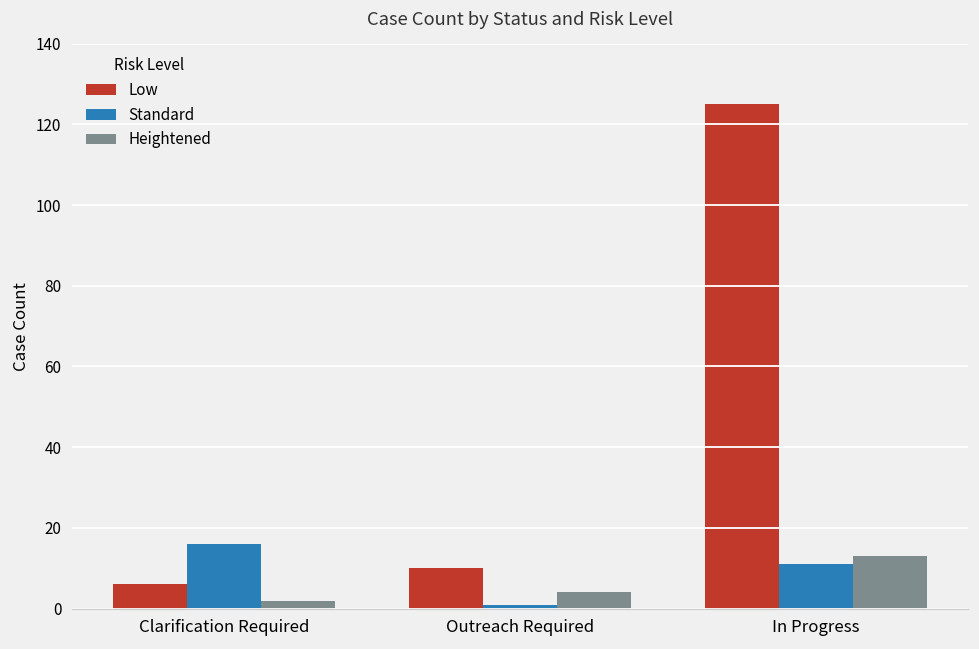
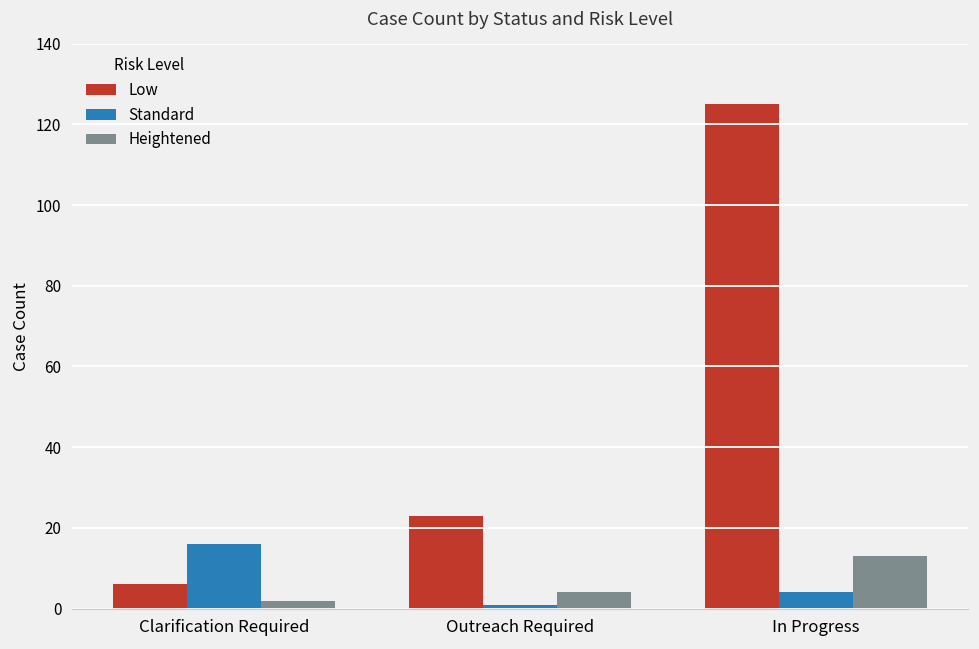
Low, Outreach Required: 10 -> 23
Standard, In Progress: 11 -> 4
